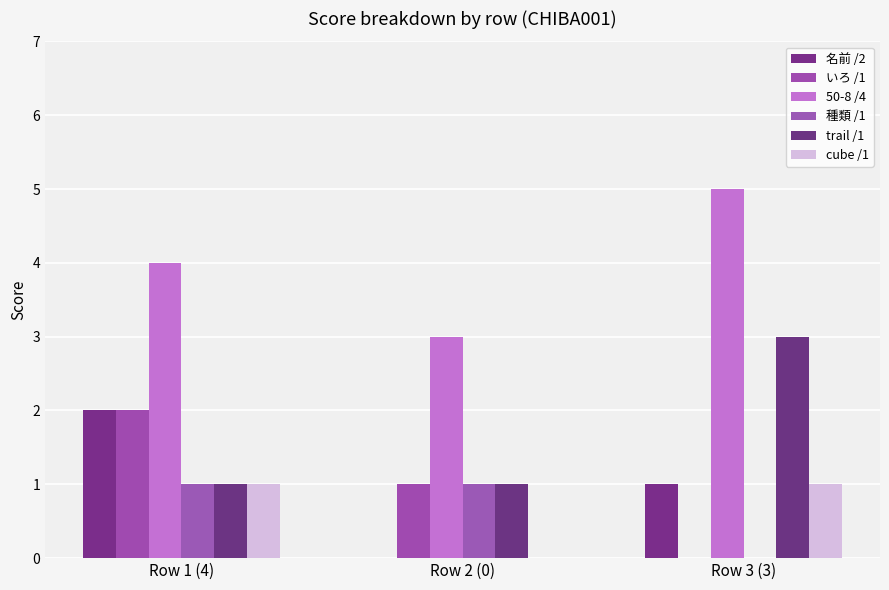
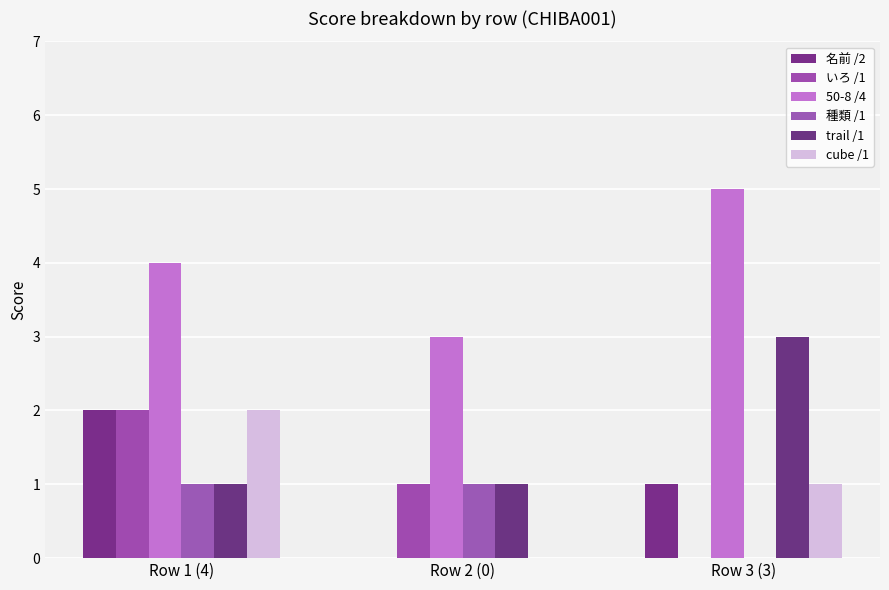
cube /1, Row 1 (4): 1 -> 2
